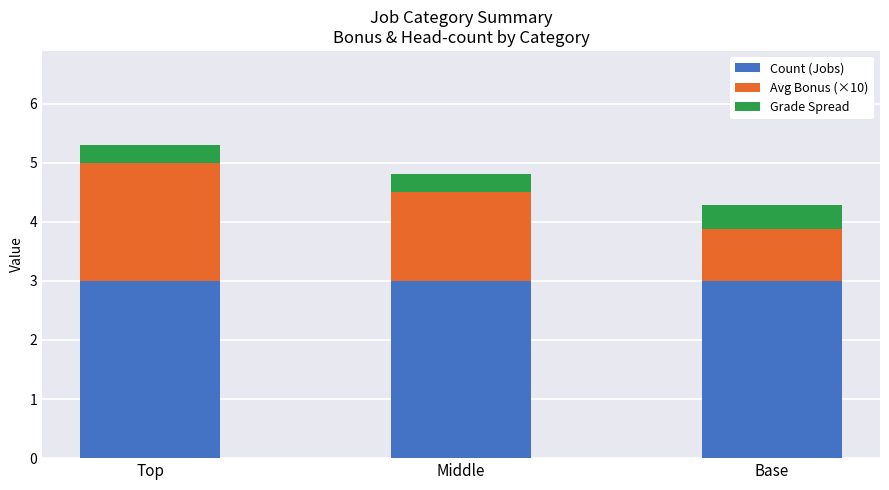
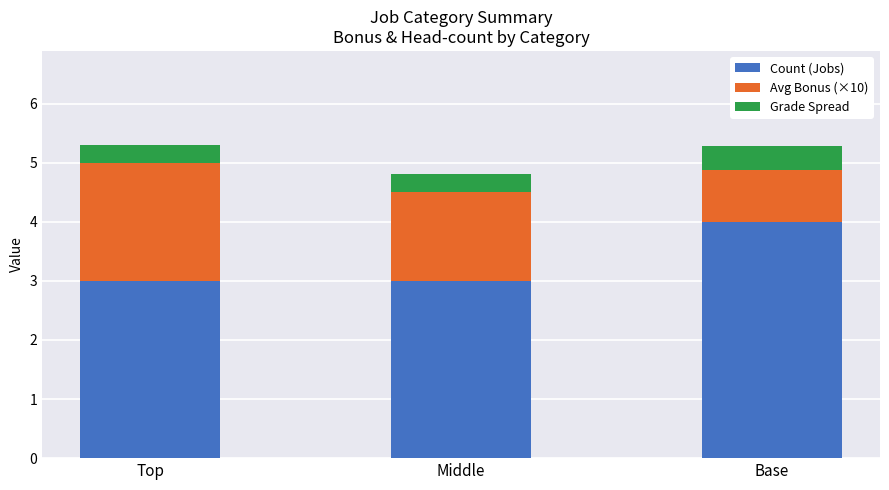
Count (Jobs), Base: 3 -> 4
